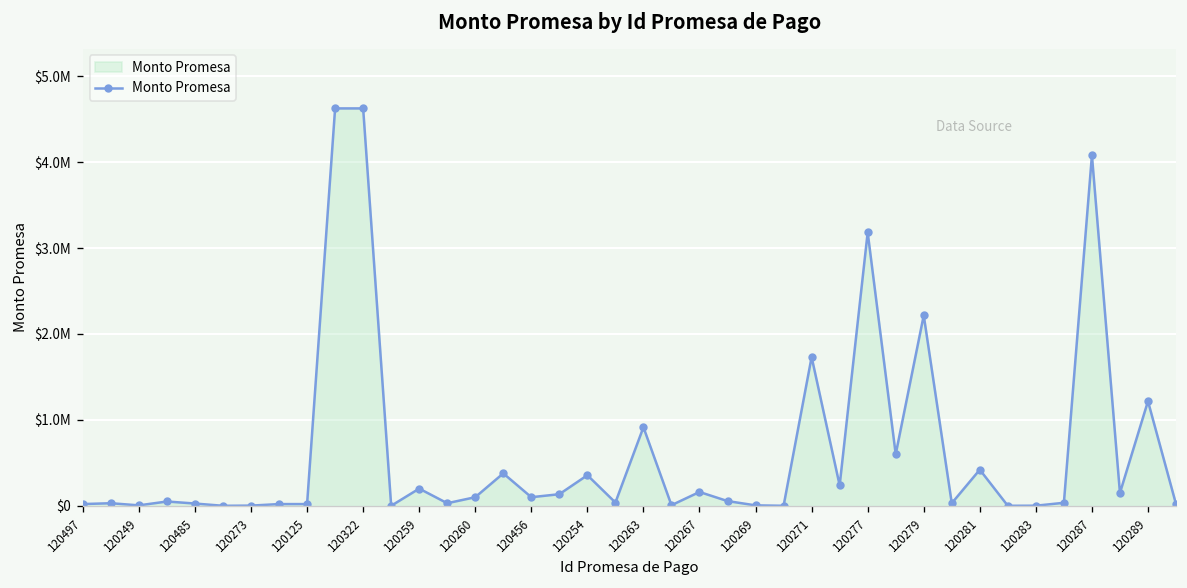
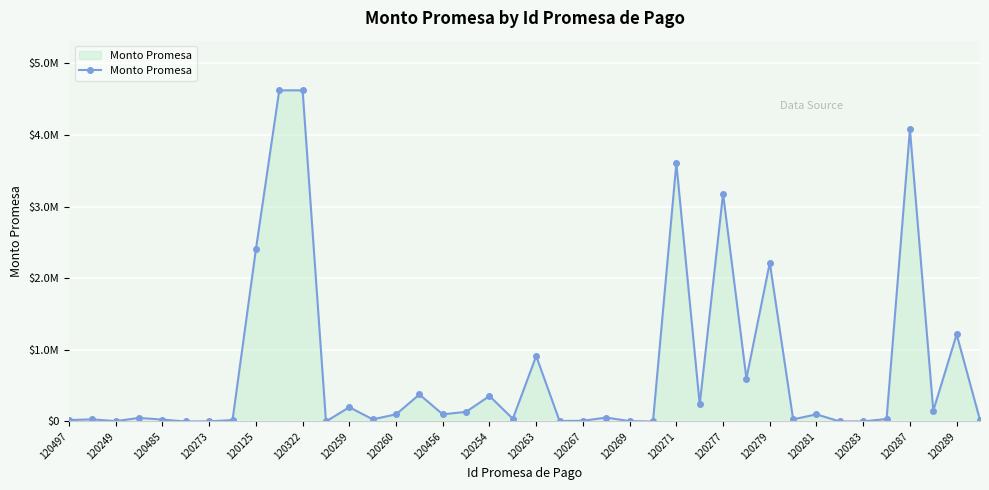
120125: $0 -> $2400000
120267: $200000 -> $0
120271: $1700000 -> $3600000
120281: $400000 -> $100000
